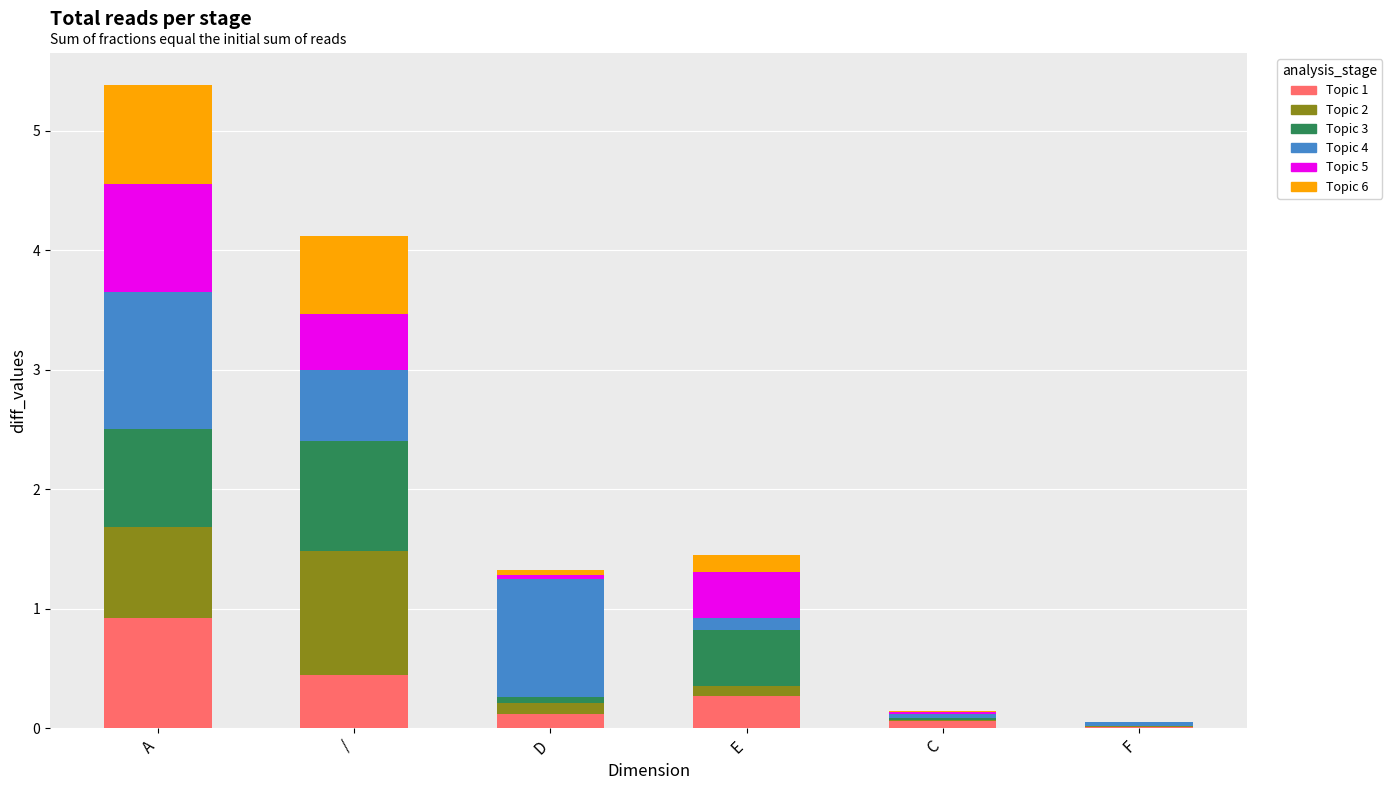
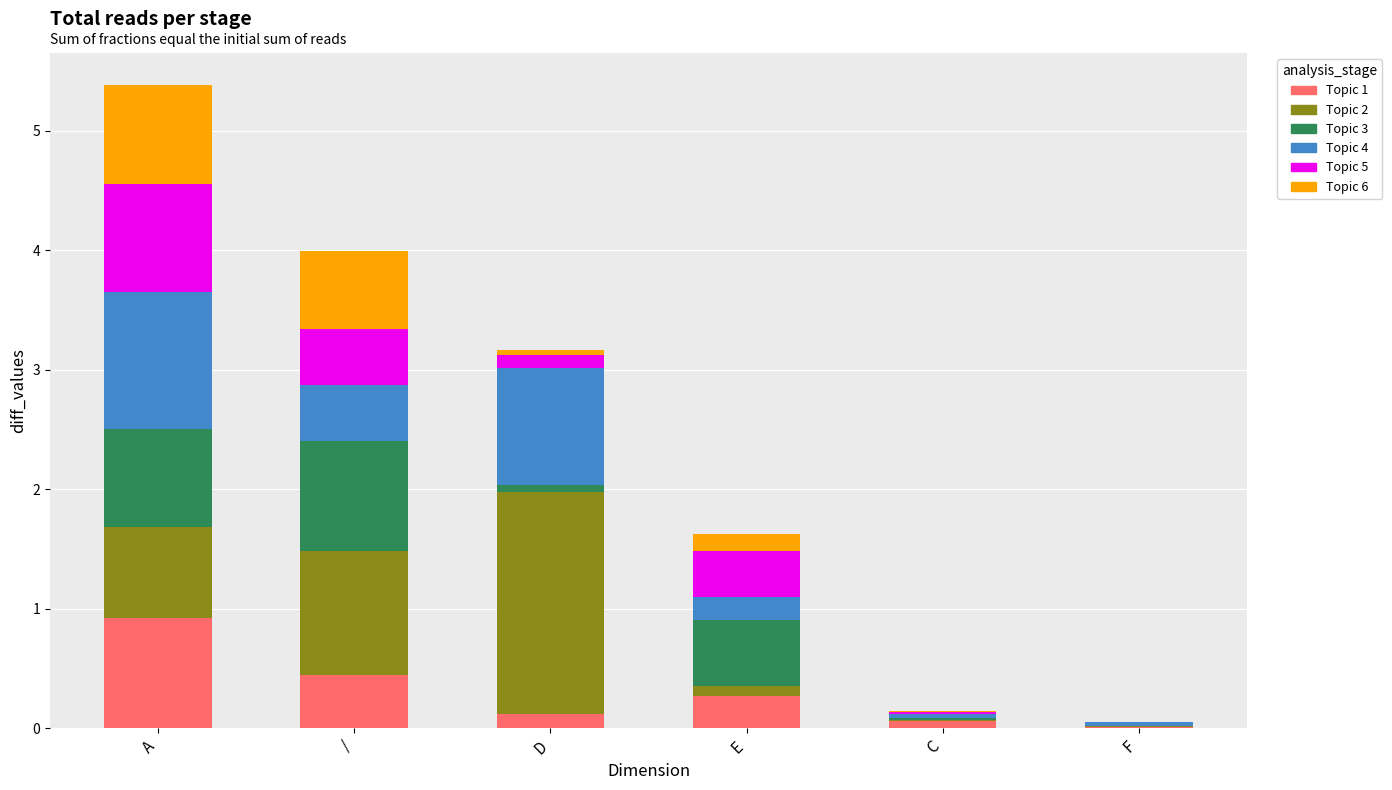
Topic 4, /: 0.60 -> 0.47
Topic 2, D: 0.09 -> 1.86
Topic 5, D: 0.03 -> 0.10
Topic 3, E: 0.47 -> 0.56
Topic 4, E: 0.10 -> 0.19
